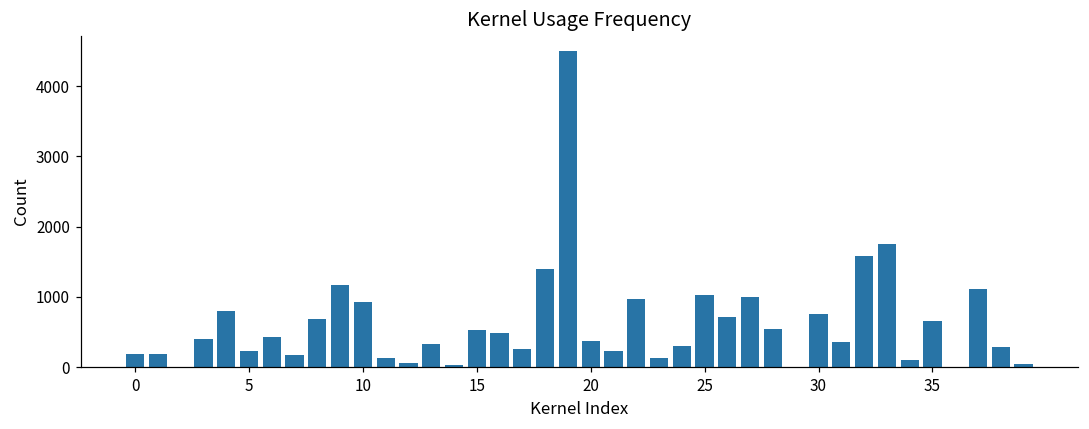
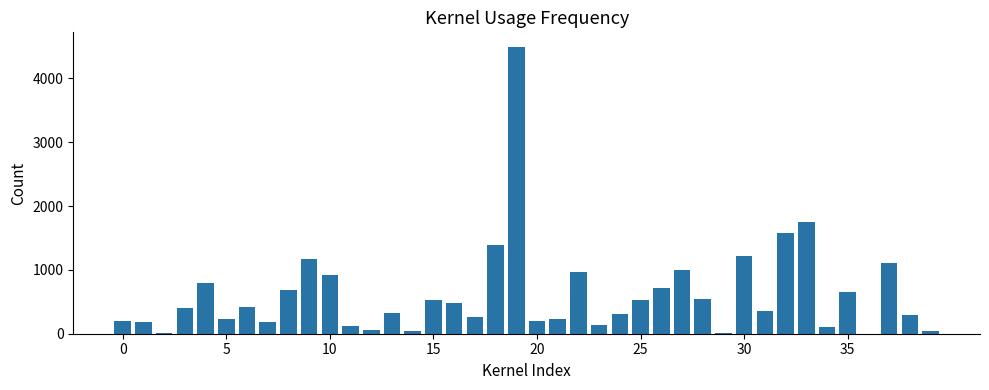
20: 400 -> 200
25: 1000 -> 500
30: 800 -> 1200
